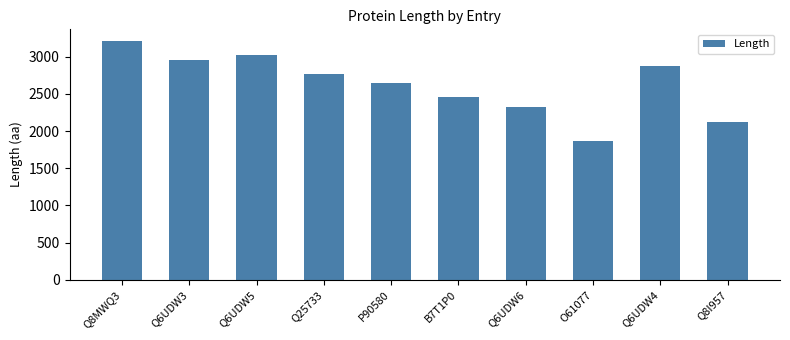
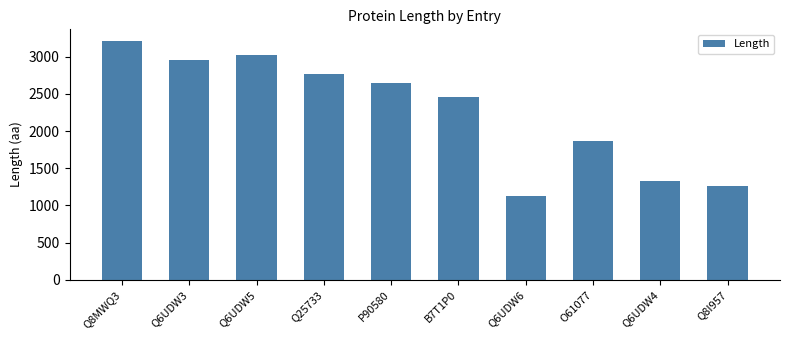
Q6UDW6: 2300 -> 1100
Q6UDW4: 2900 -> 1300
Q8I957: 2100 -> 1300
